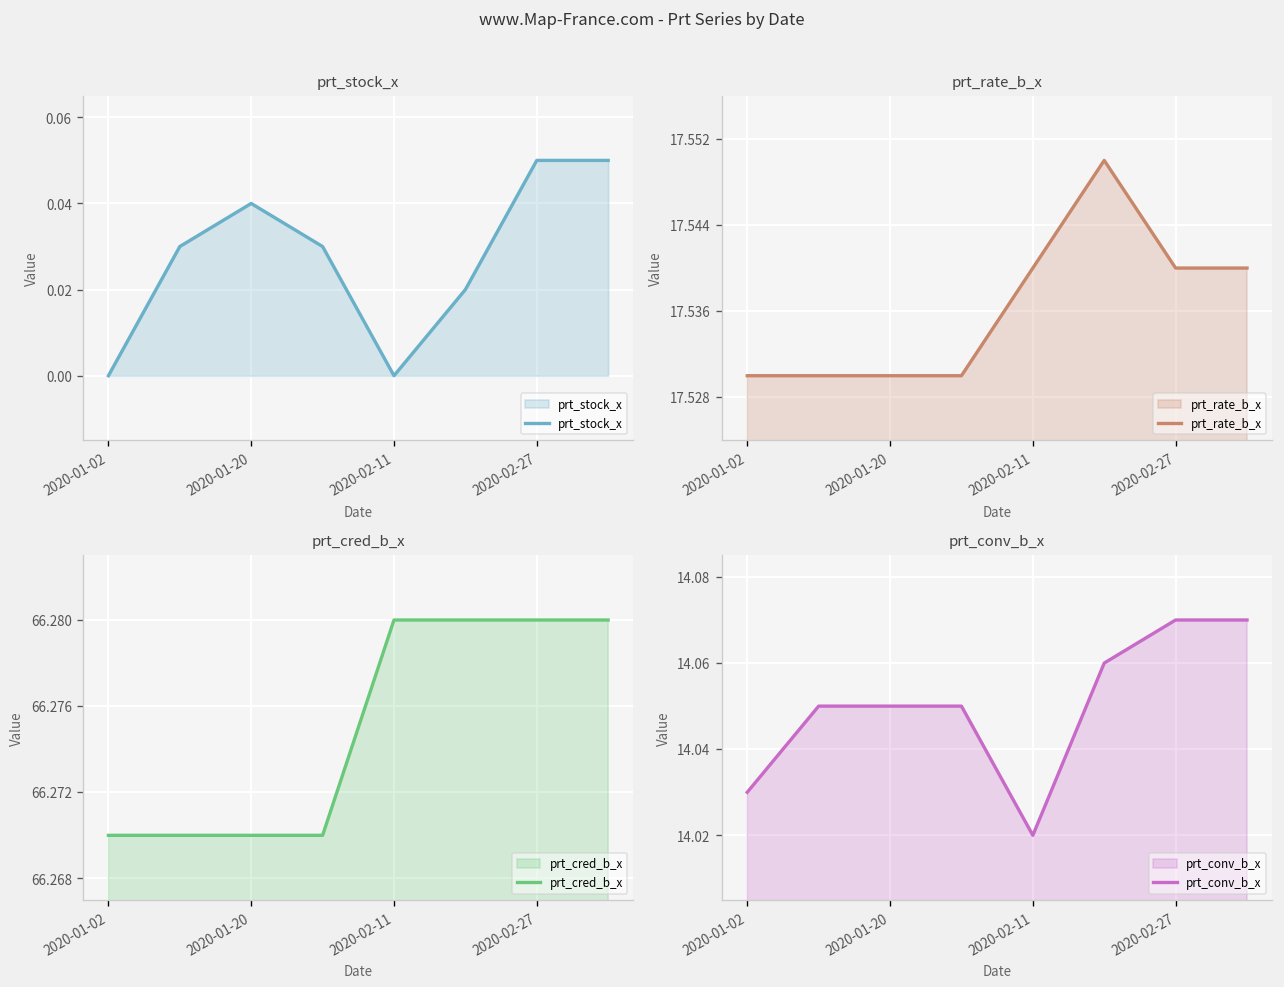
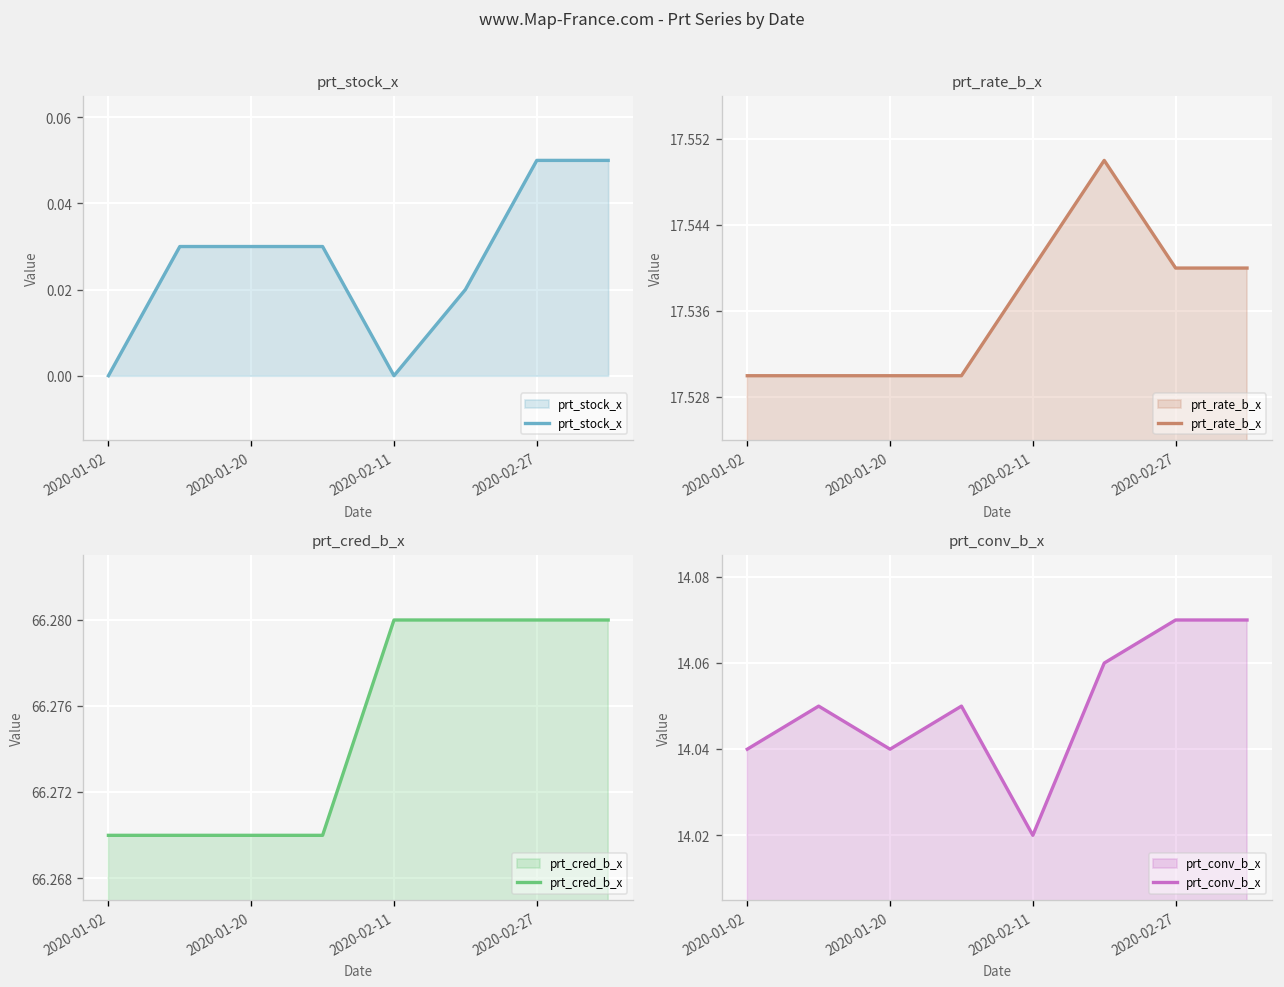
prt_stock_x, 2020-01-20: 0.04 -> 0.03
prt_conv_b_x, 2020-01-02: 14.03 -> 14.04
prt_conv_b_x, 2020-01-20: 14.05 -> 14.04
